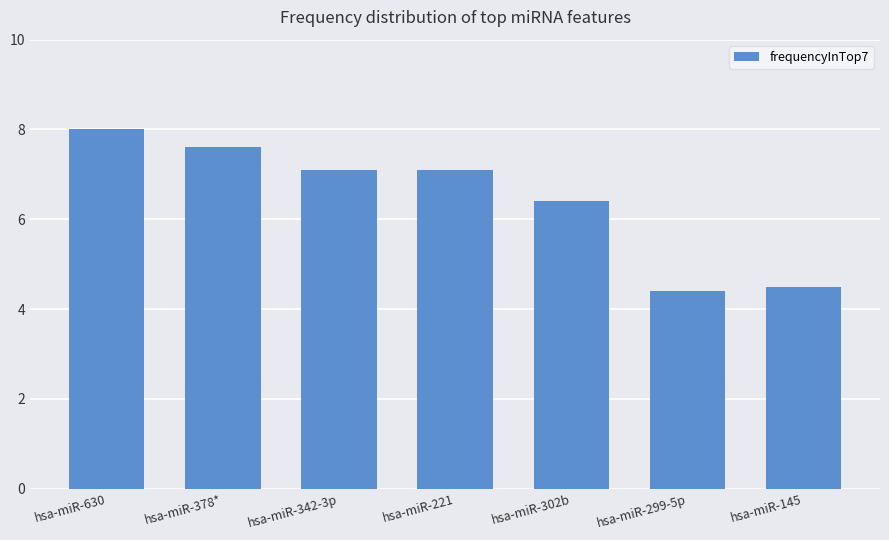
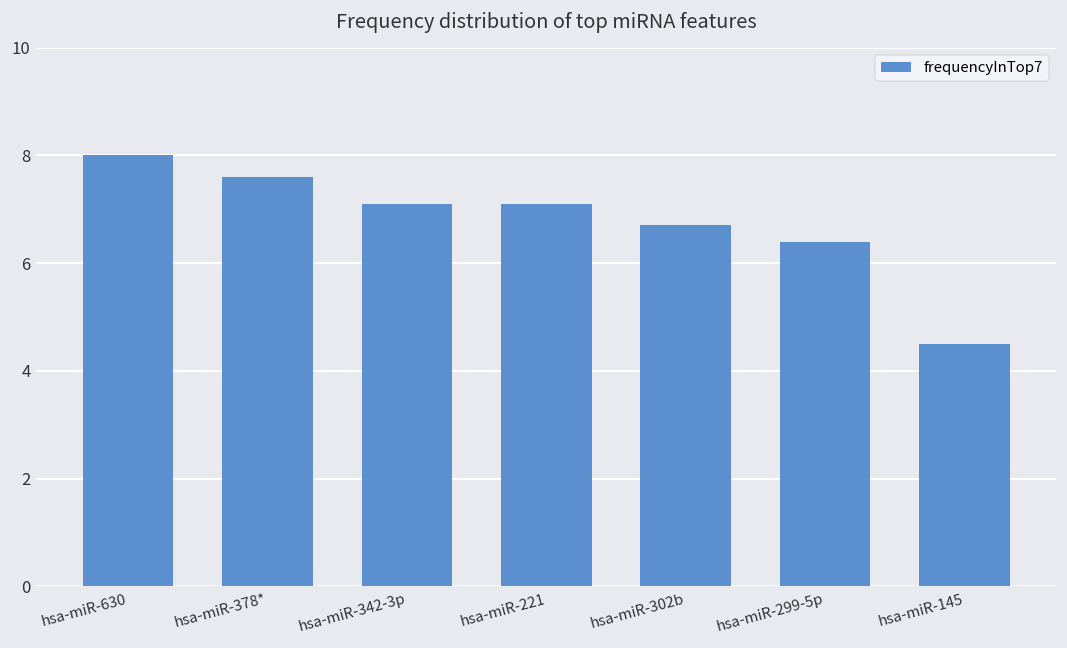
hsa-miR-302b: 6.4 -> 6.7
hsa-miR-299-5p: 4.4 -> 6.4
